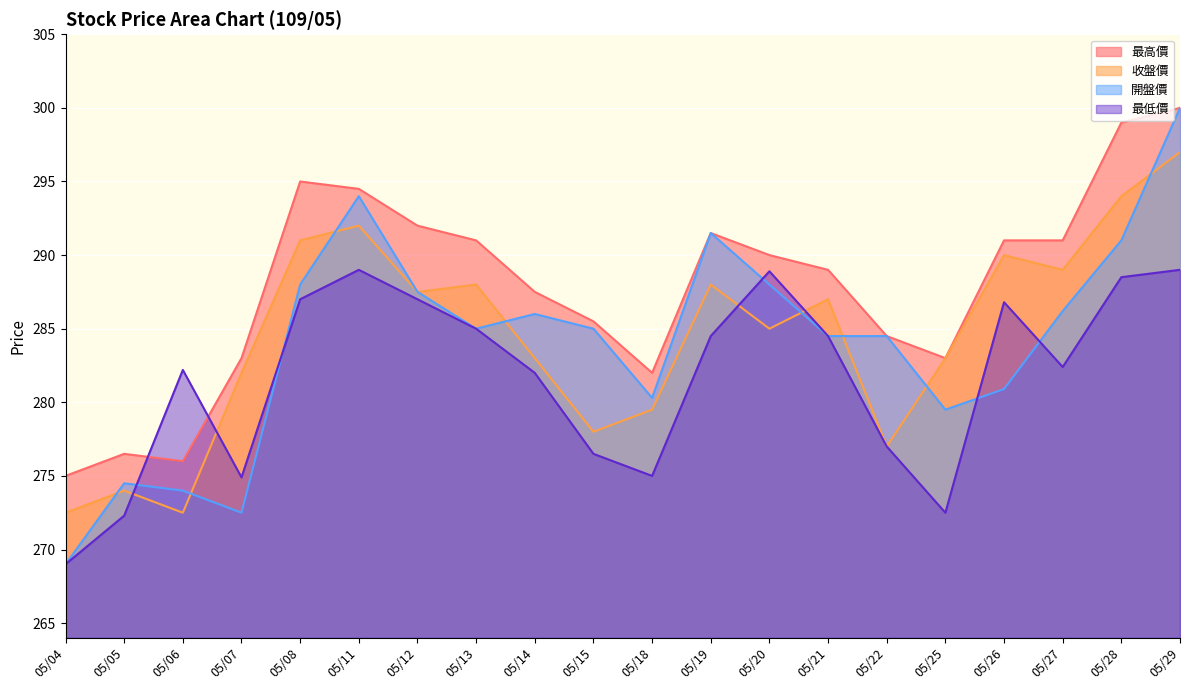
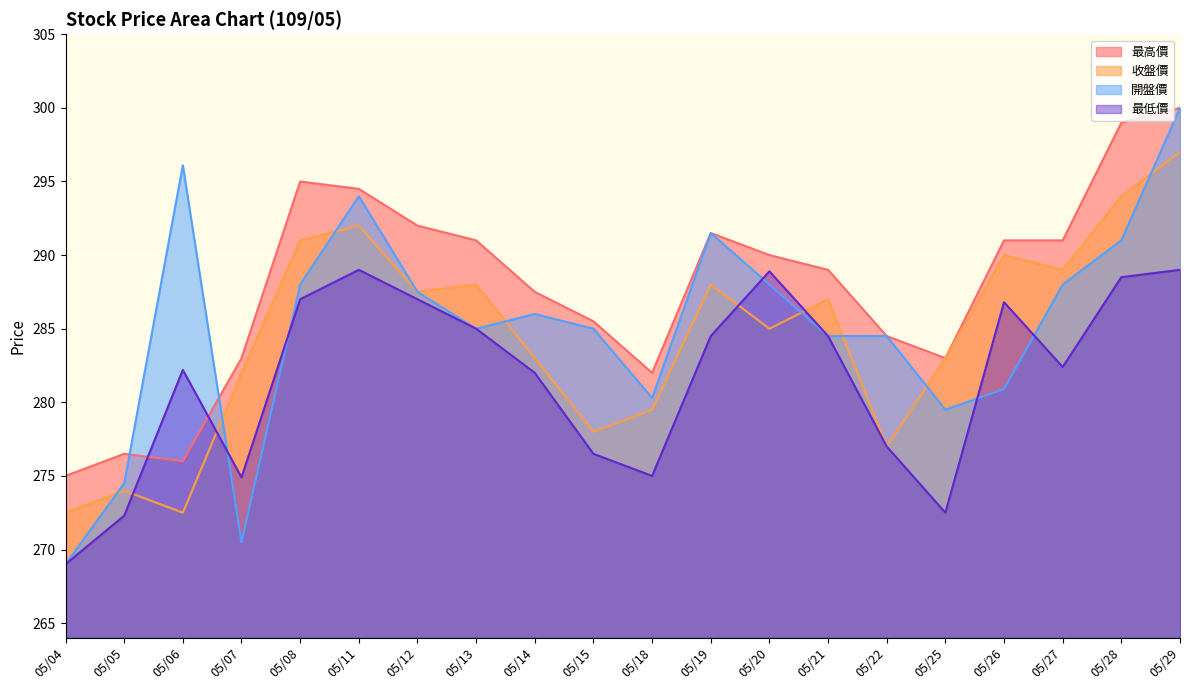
開盤價, 05/06: 274.0 -> 296.1
開盤價, 05/07: 272.5 -> 270.5
開盤價, 05/27: 286.2 -> 288.0
